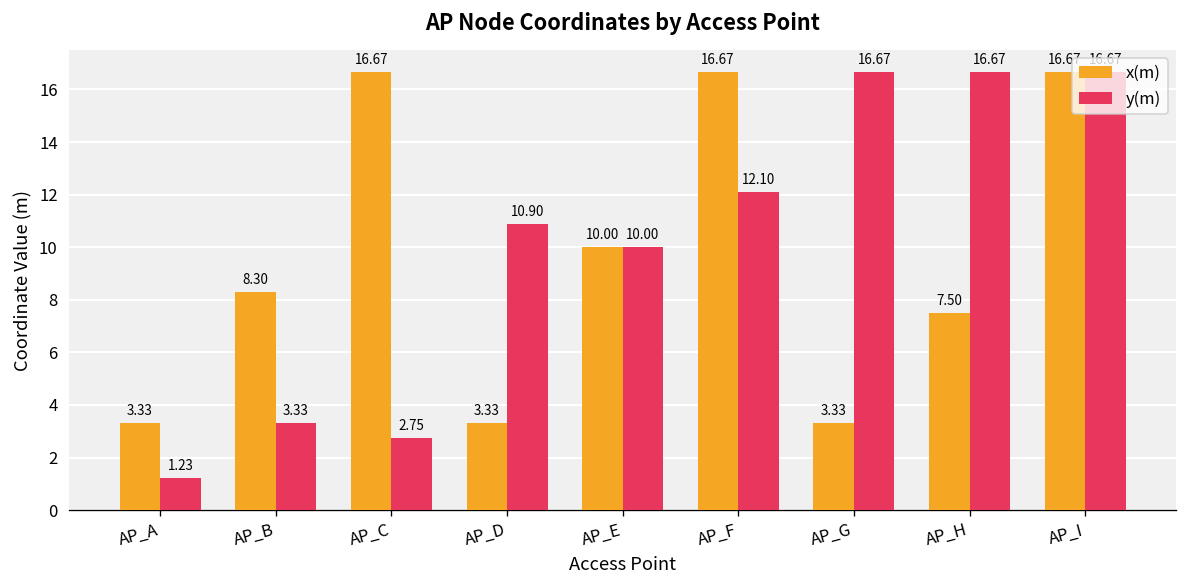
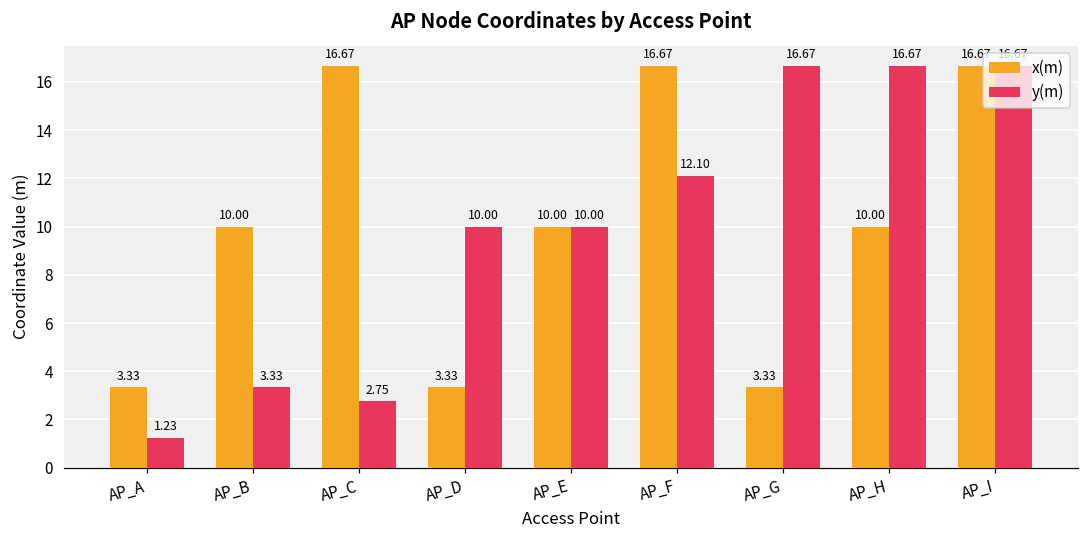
x(m), AP_B: 8.30 -> 10.00
y(m), AP_D: 10.90 -> 10.00
x(m), AP_H: 7.50 -> 10.00
